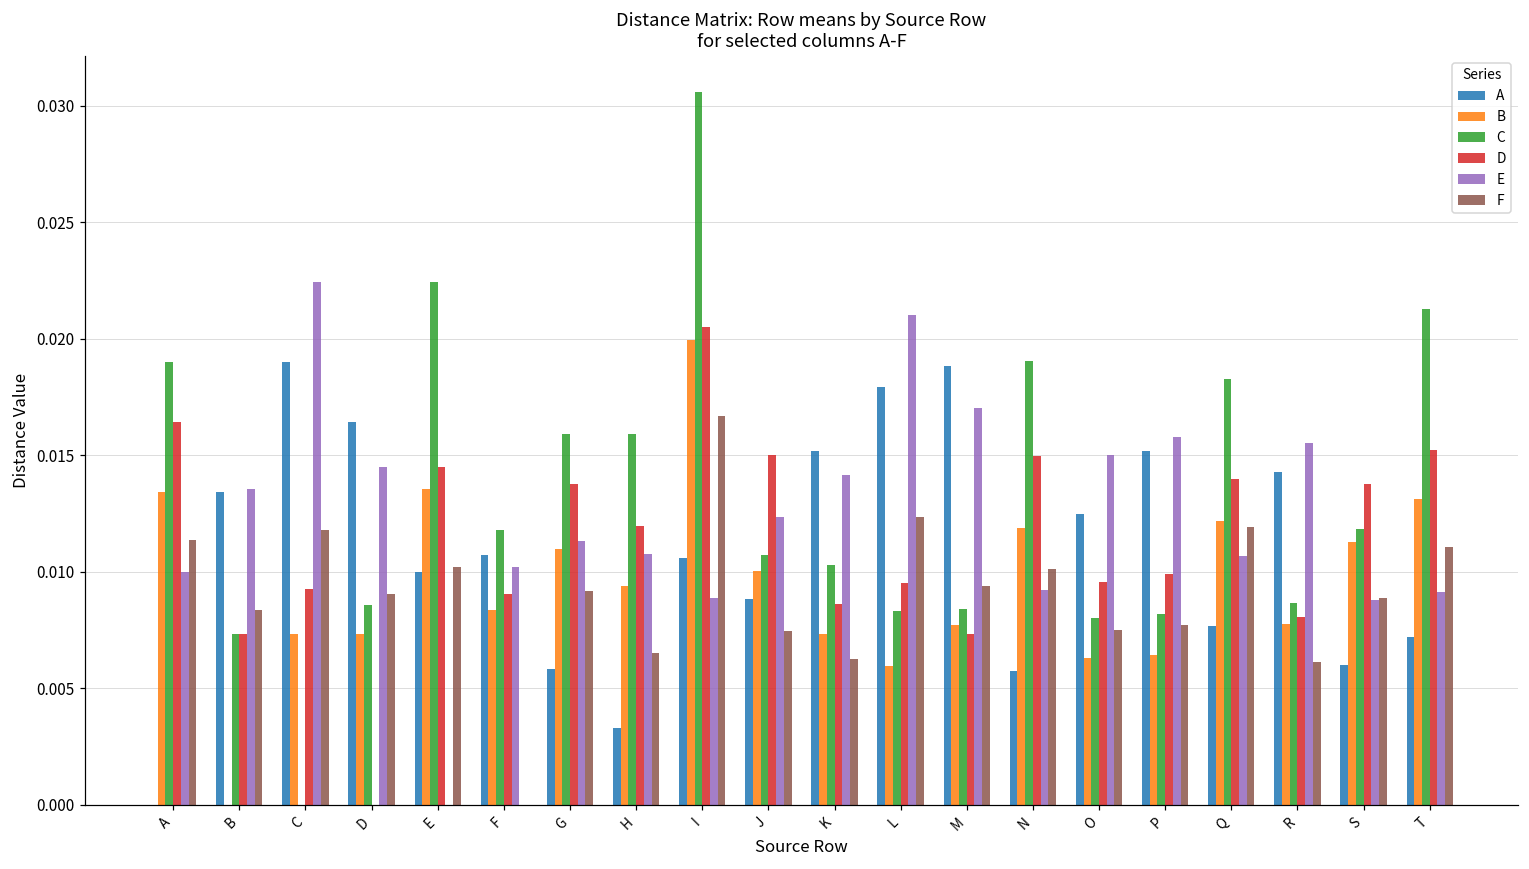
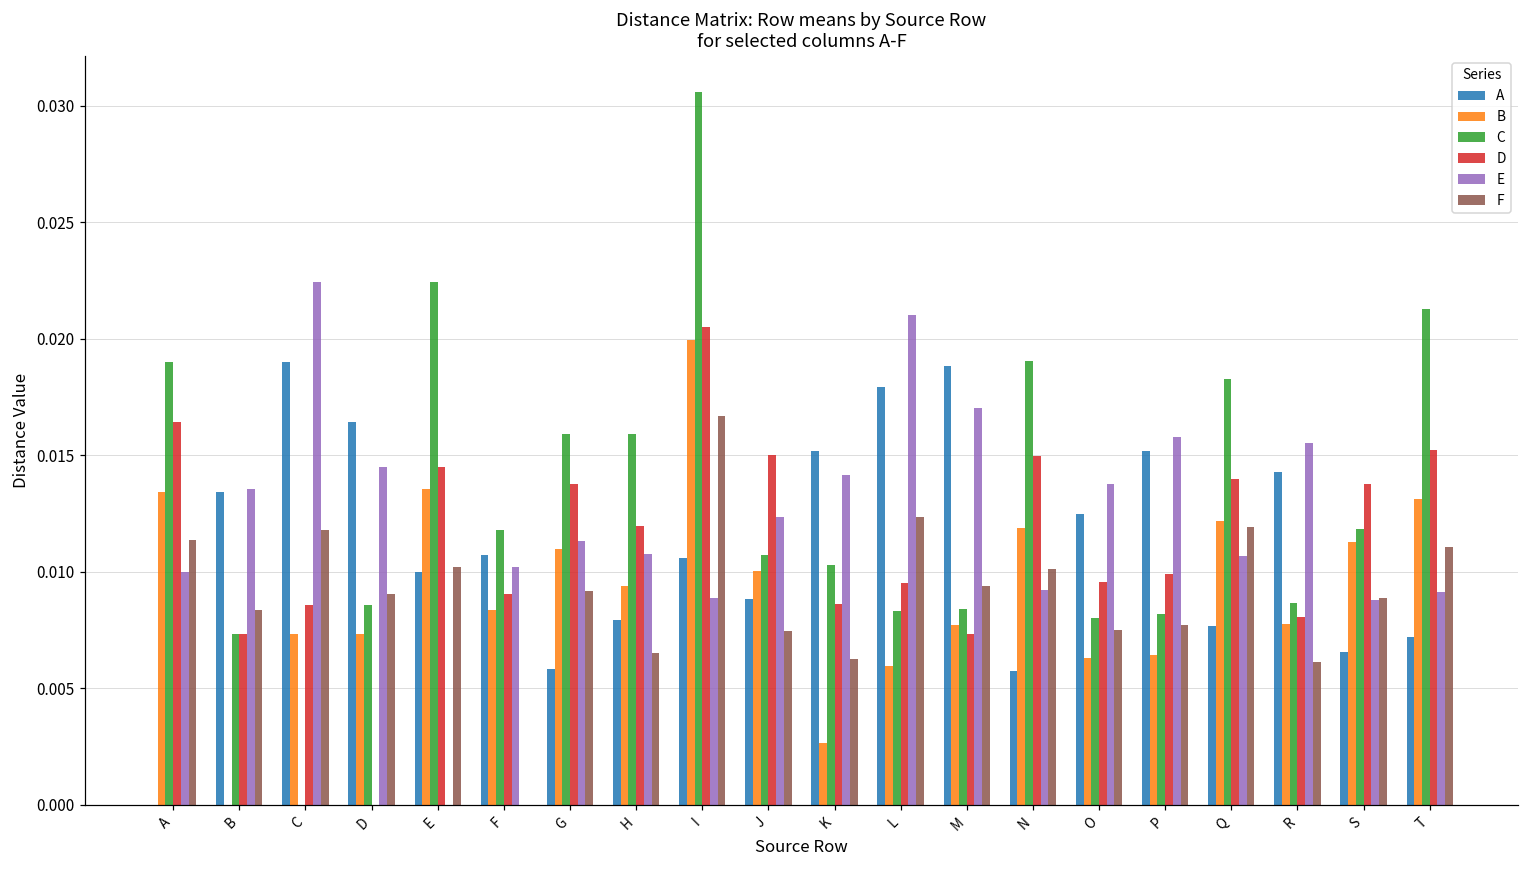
D, C: 0.0093 -> 0.0086
A, H: 0.0033 -> 0.0079
B, K: 0.0073 -> 0.0026
E, O: 0.0150 -> 0.0138
A, S: 0.0060 -> 0.0066
